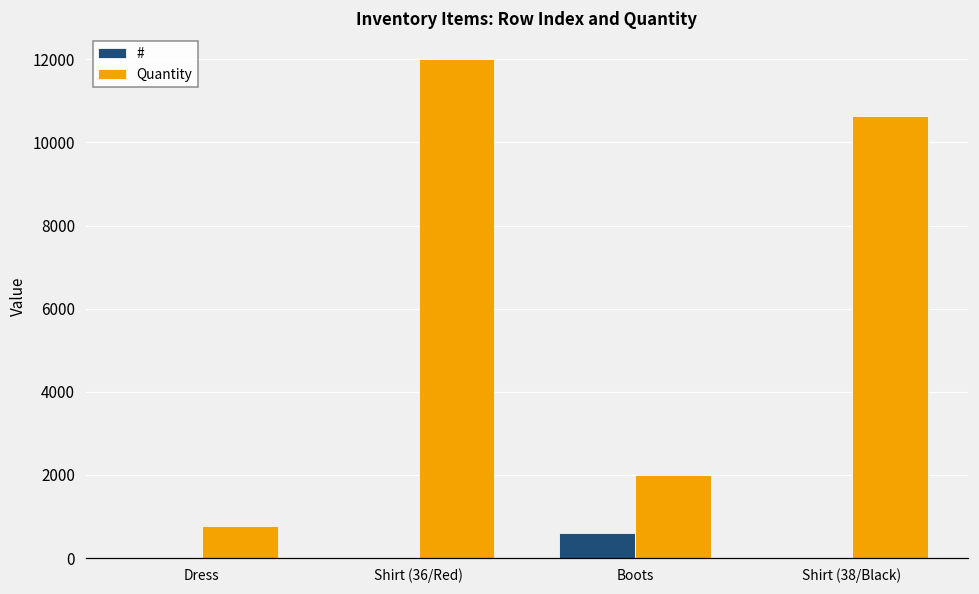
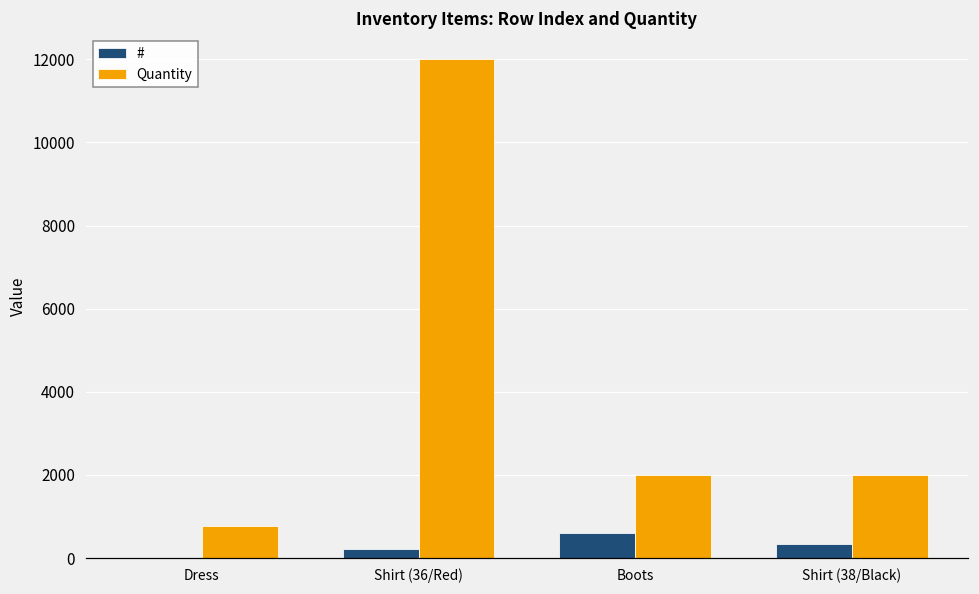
#, Shirt (36/Red): 0 -> 200
#, Shirt (38/Black): 0 -> 300
Quantity, Shirt (38/Black): 10600 -> 2000
